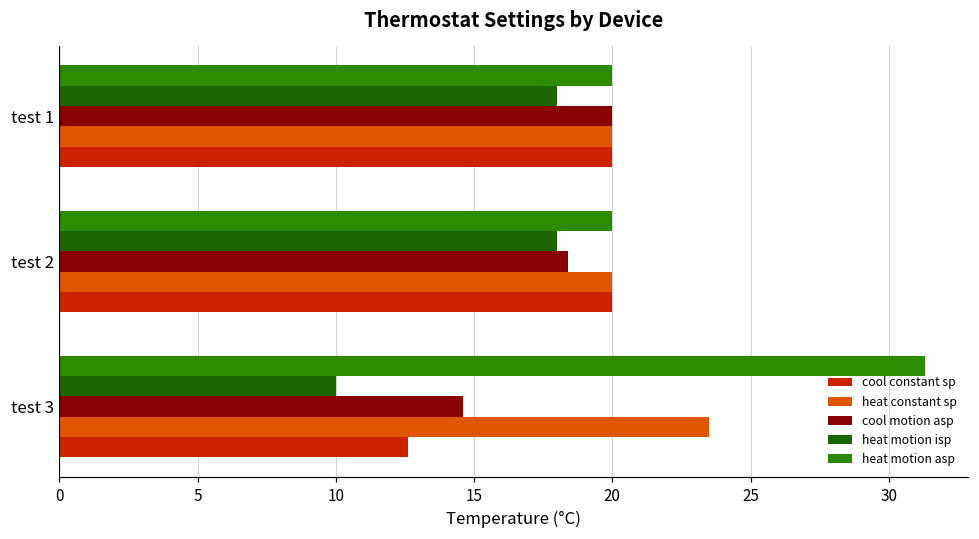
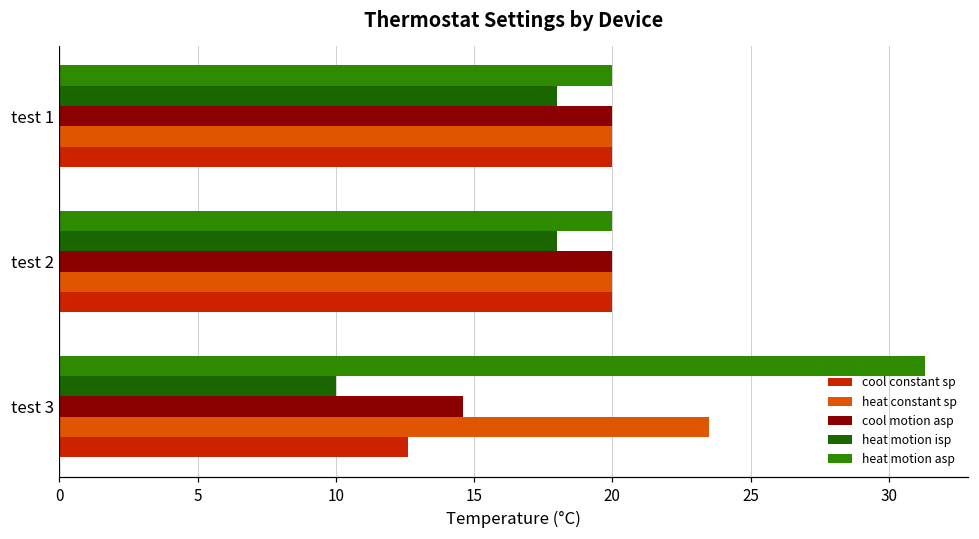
cool motion asp, test 2: 18.4 -> 20.0
